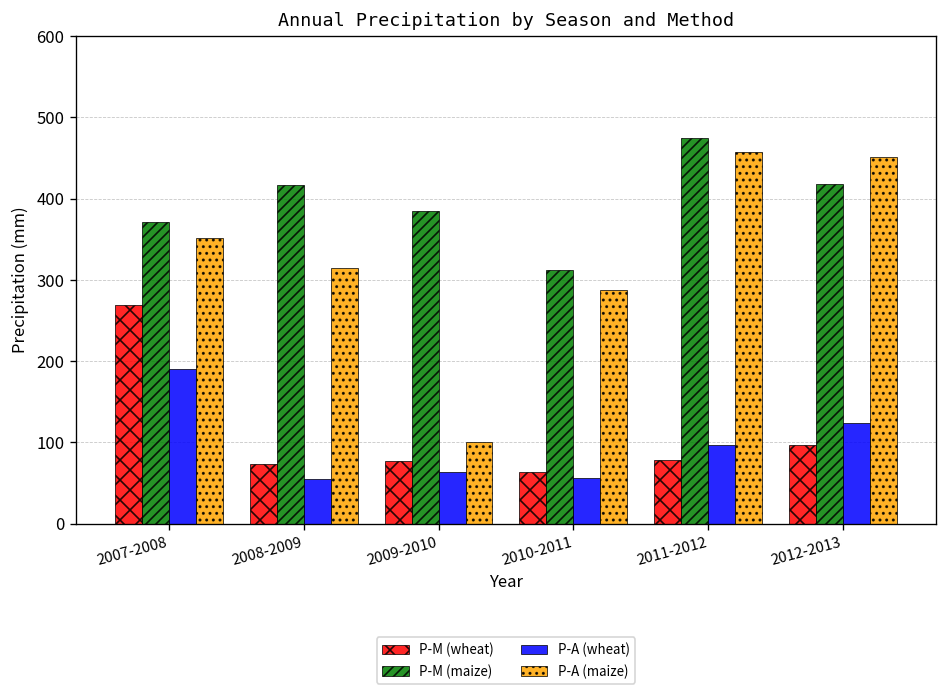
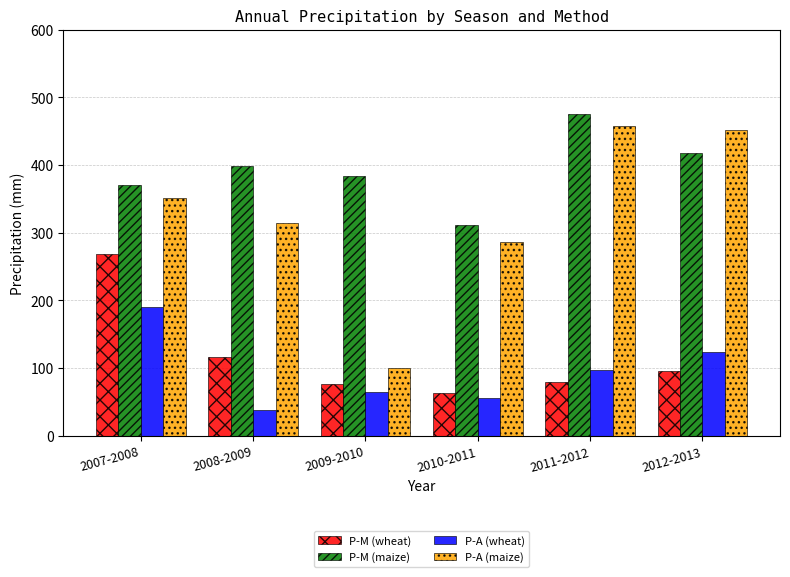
P-M (wheat), 2008-2009: 70 -> 120
P-M (maize), 2008-2009: 420 -> 400
P-A (wheat), 2008-2009: 50 -> 40
